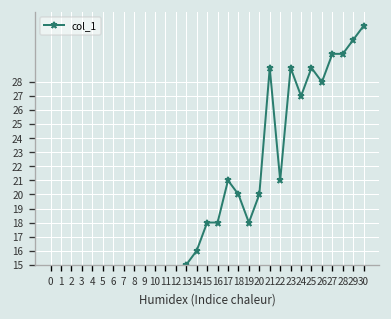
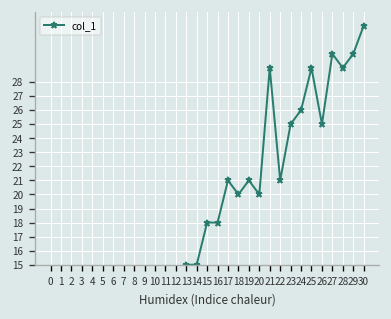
14: 16 -> 15
19: 18 -> 21
23: 29 -> 25
24: 27 -> 26
26: 28 -> 25
28: 30 -> 29
29: 31 -> 30
